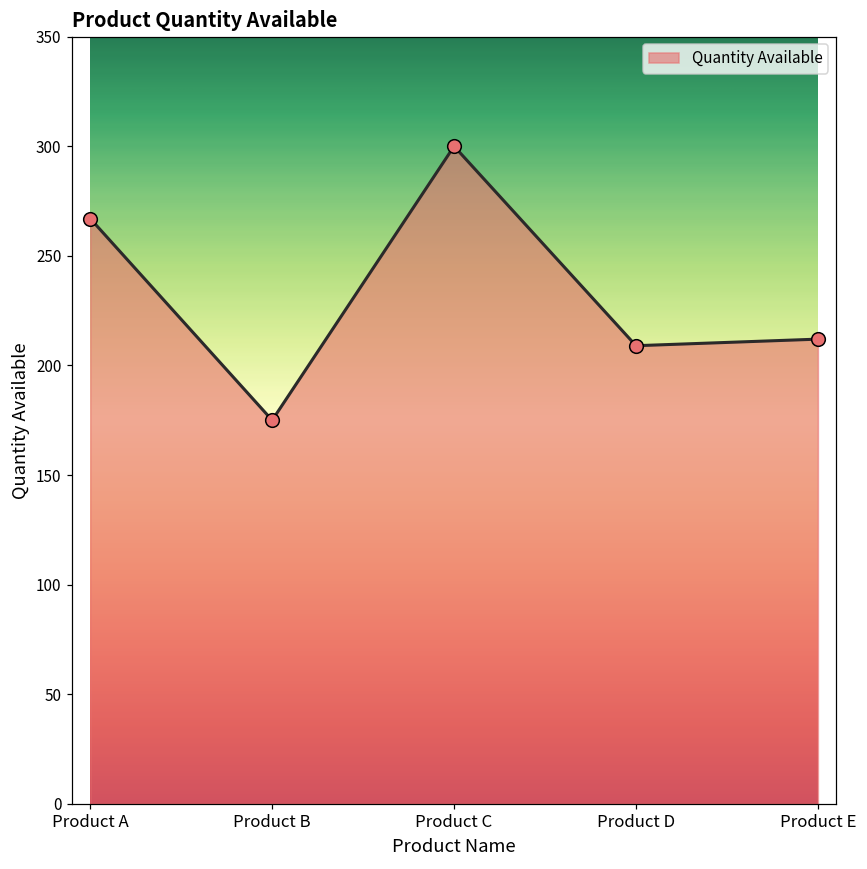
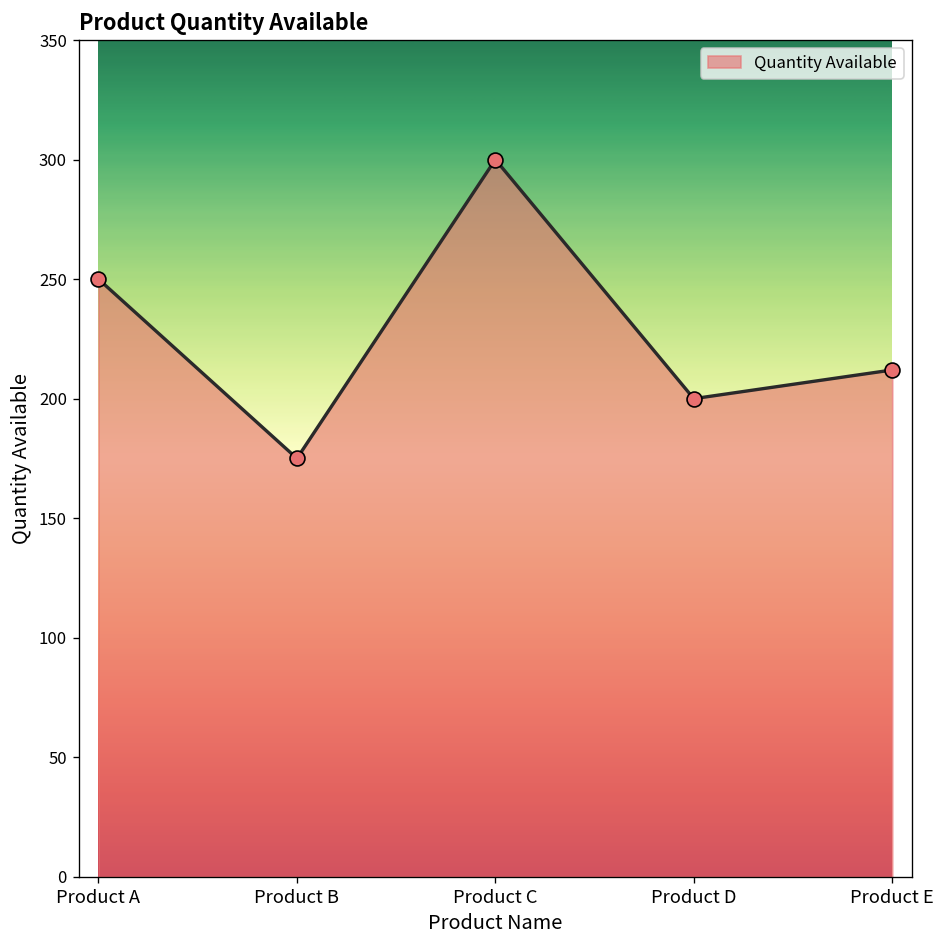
Product A: 267 -> 250
Product D: 209 -> 200
